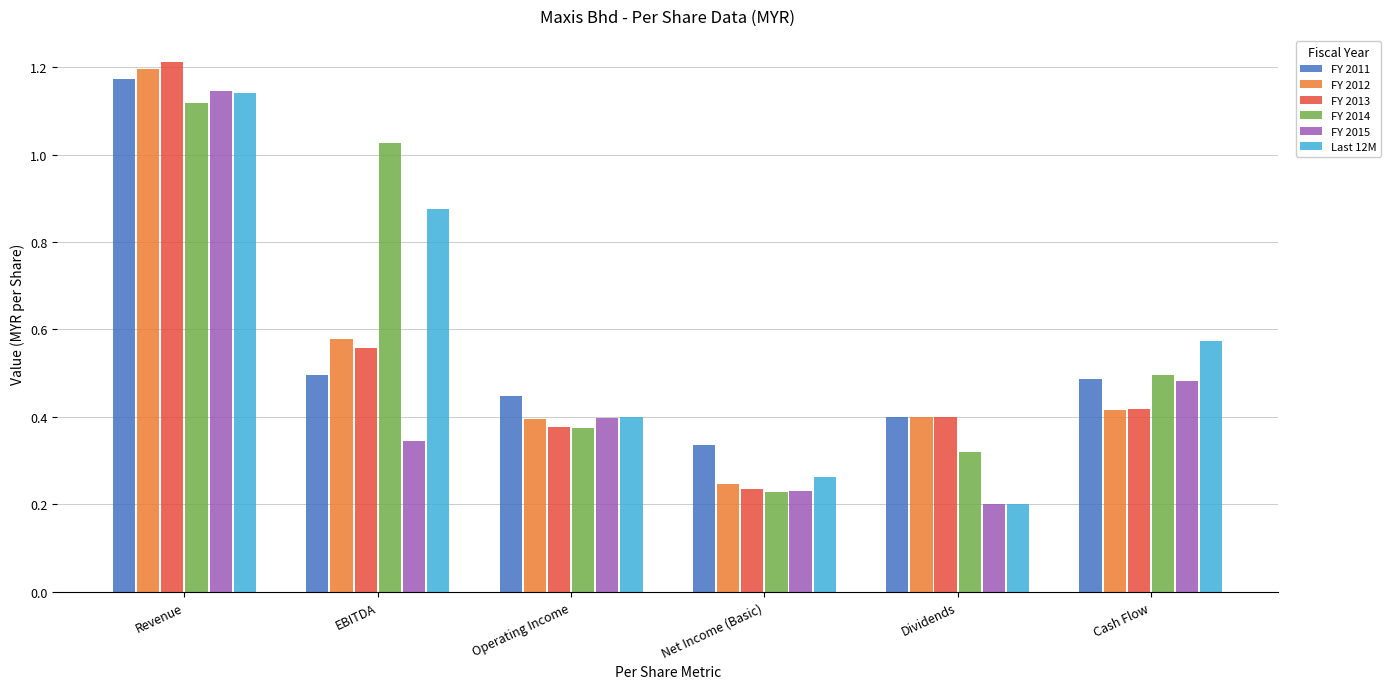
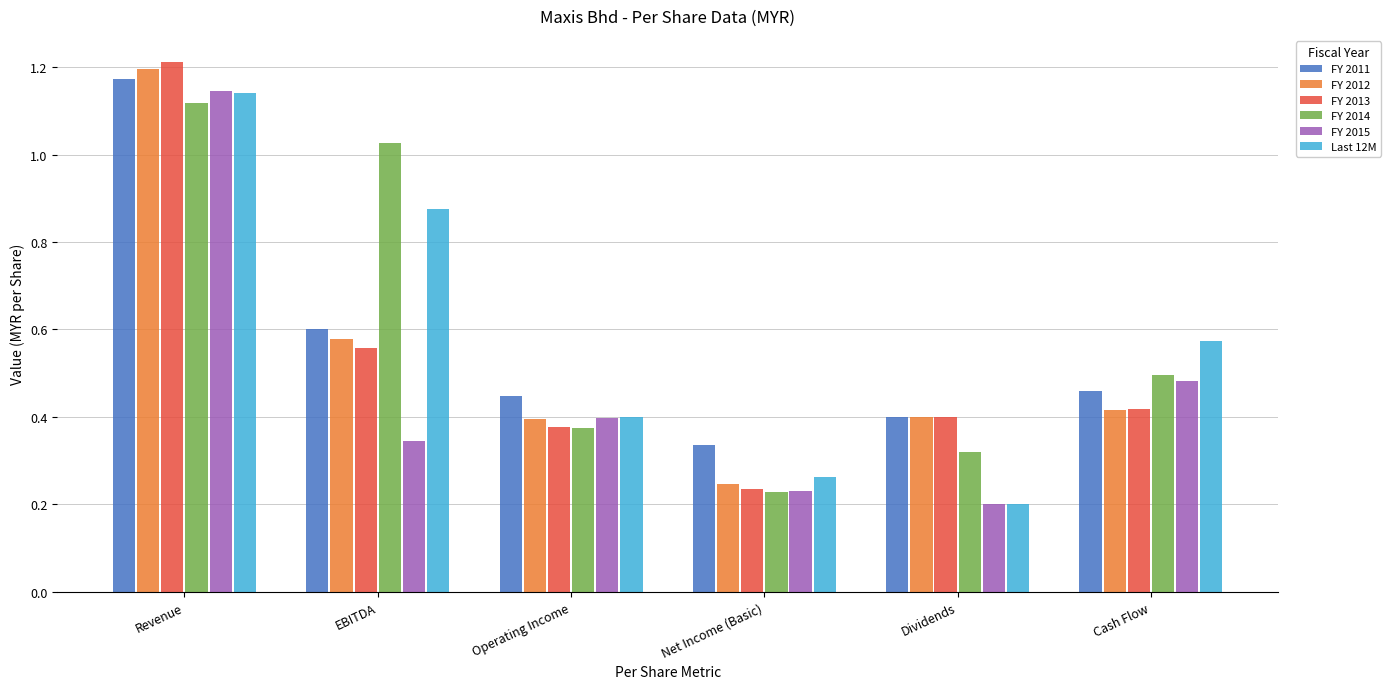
FY 2011, EBITDA: 0.50 -> 0.60
FY 2011, Cash Flow: 0.49 -> 0.46
